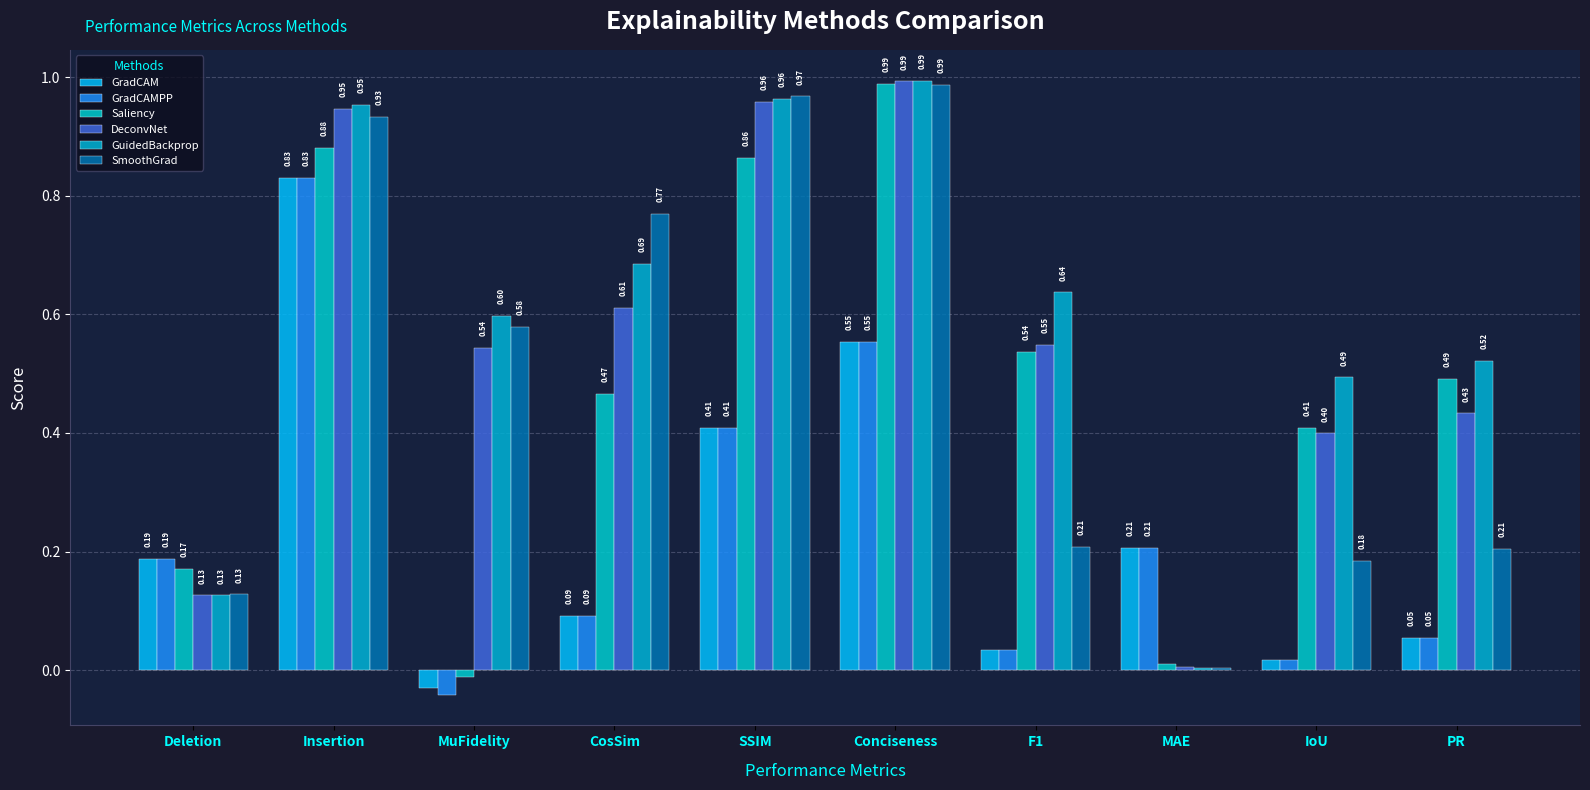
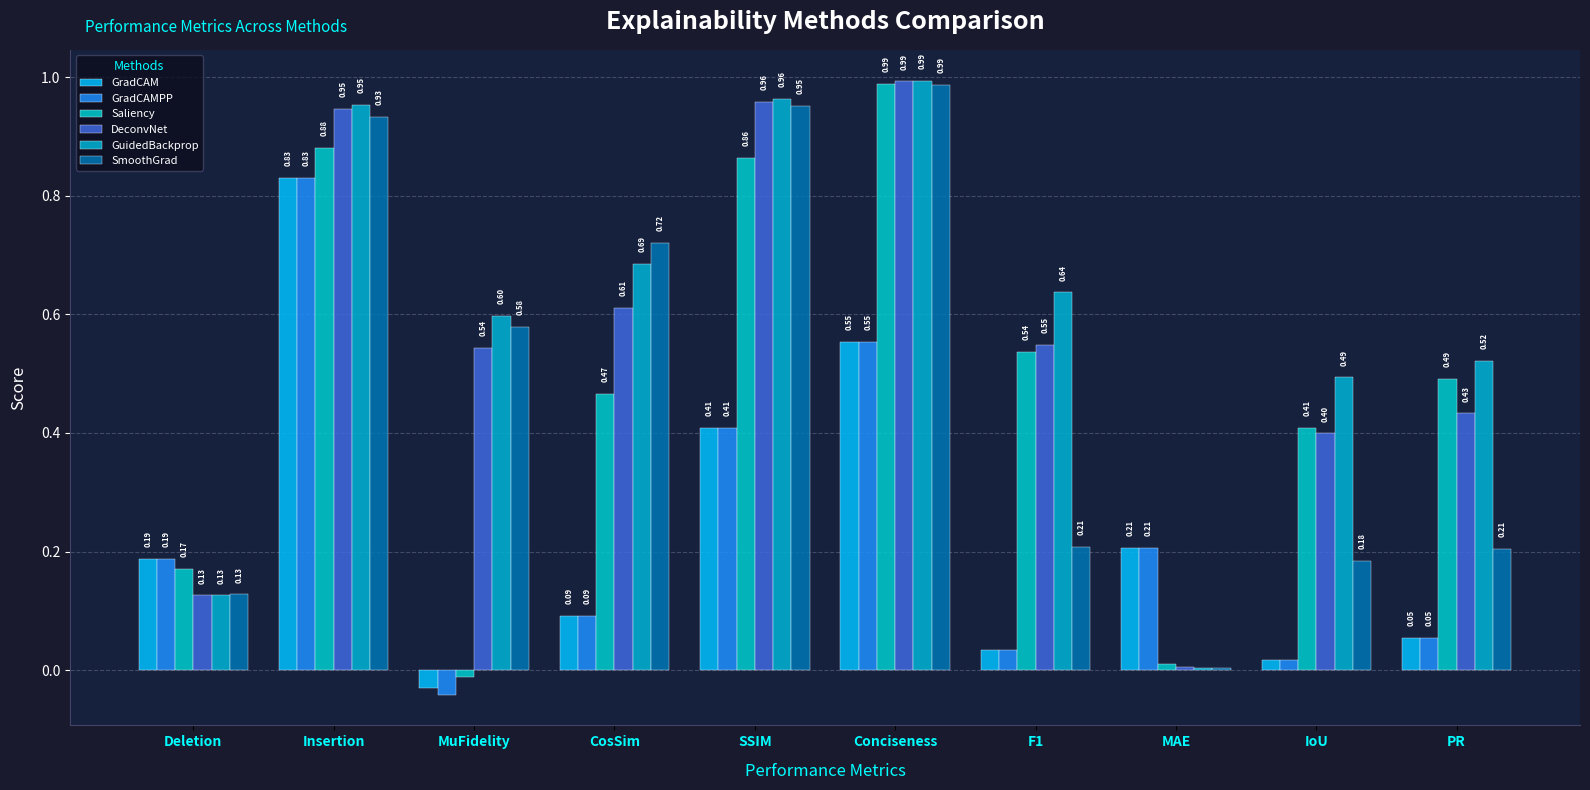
SmoothGrad, CosSim: 0.77 -> 0.72
SmoothGrad, SSIM: 0.97 -> 0.95
